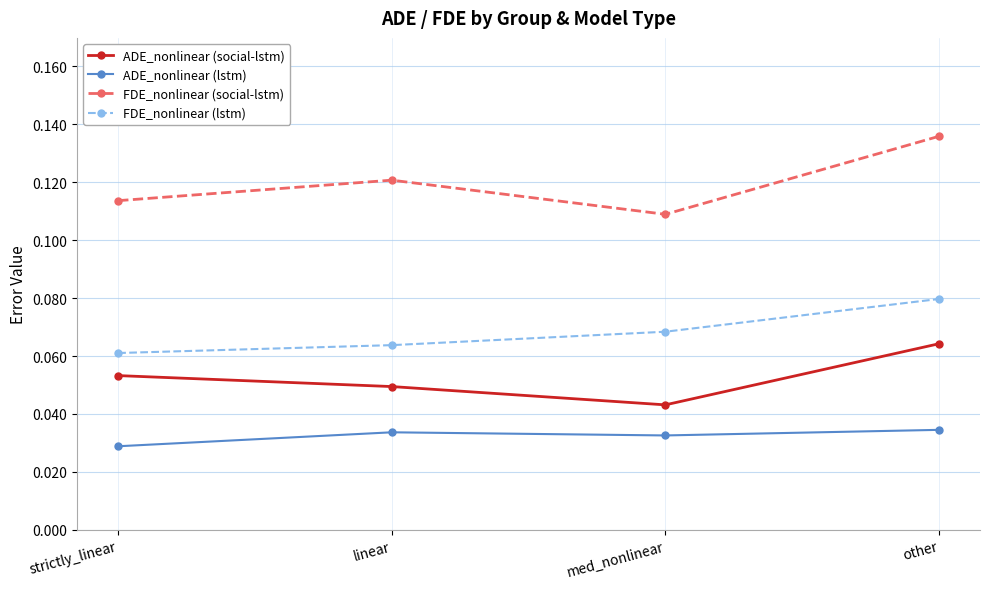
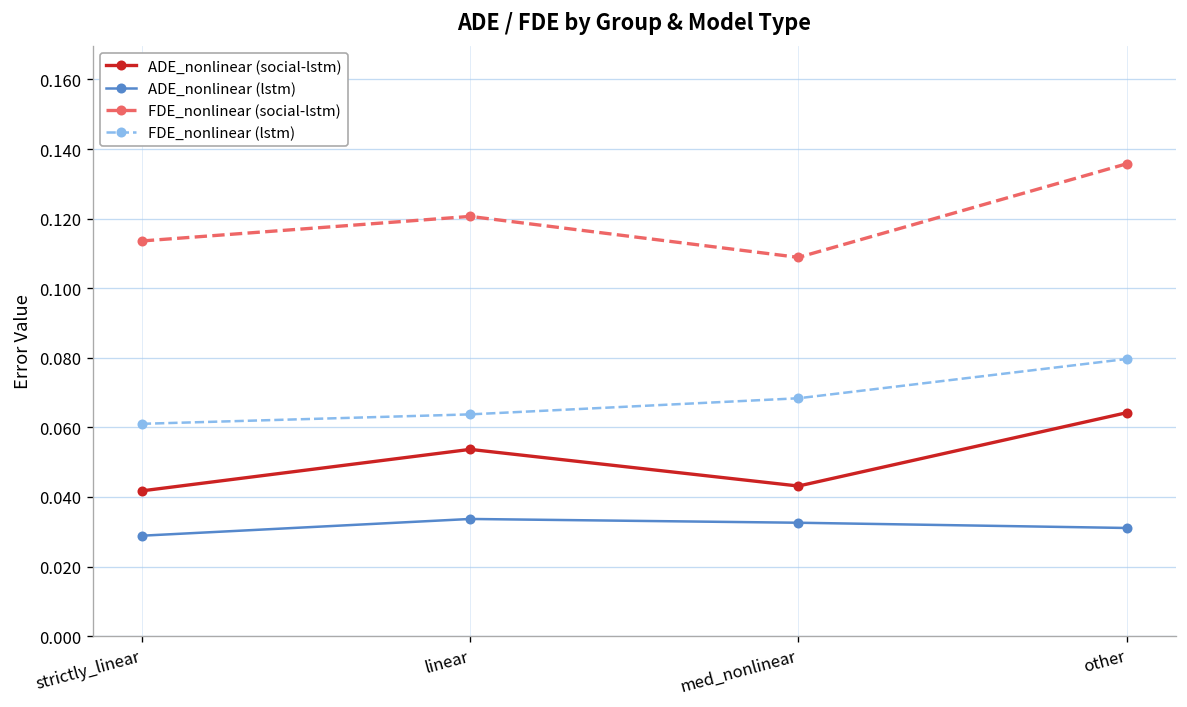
ADE_nonlinear (social-lstm), strictly_linear: 0.053 -> 0.042
ADE_nonlinear (social-lstm), linear: 0.049 -> 0.054
ADE_nonlinear (lstm), other: 0.035 -> 0.031
